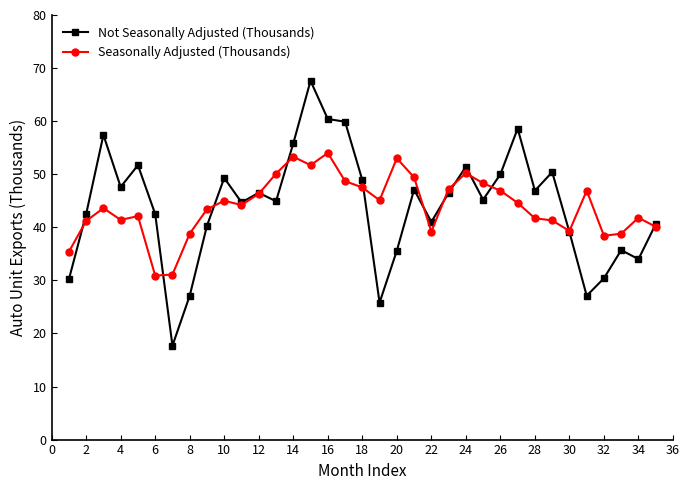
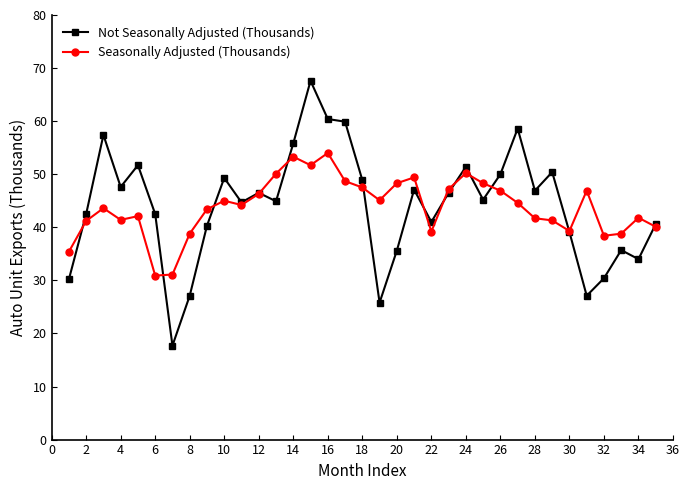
Seasonally Adjusted (Thousands), 20: 53 -> 48
